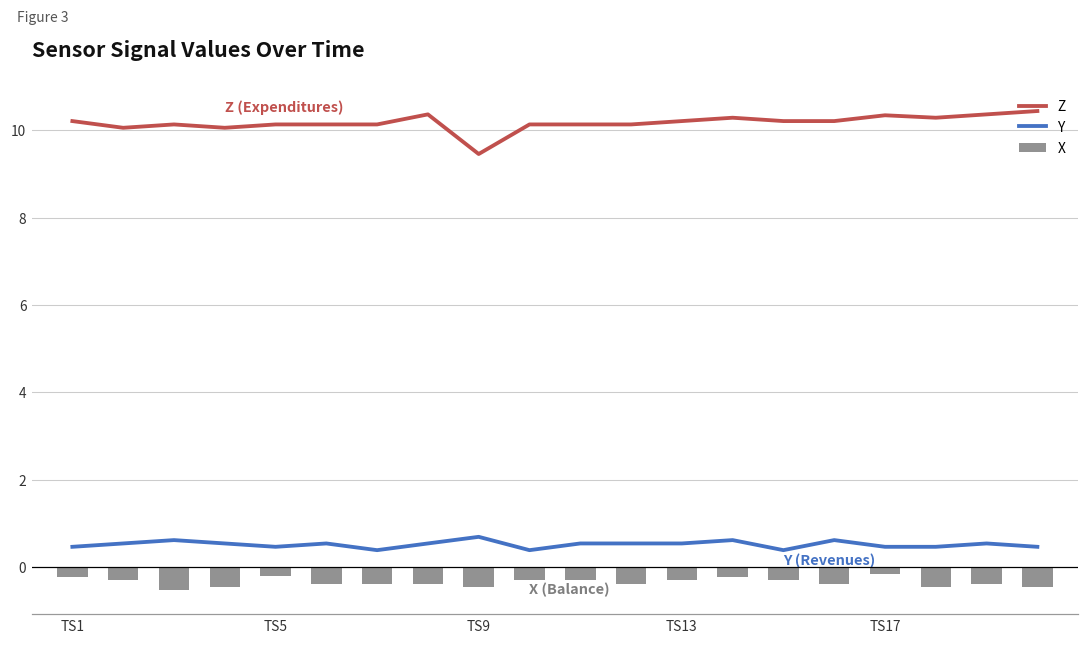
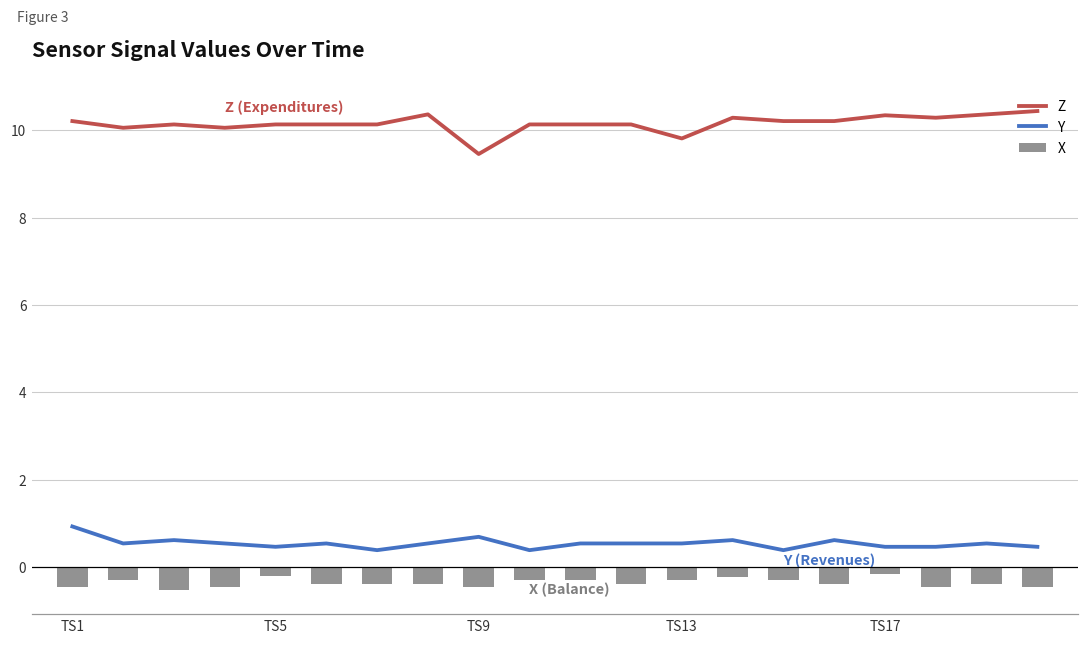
X, TS1: -0.2 -> -0.5
Y, TS1: 0.5 -> 0.9
Z, TS13: 10.2 -> 9.8
